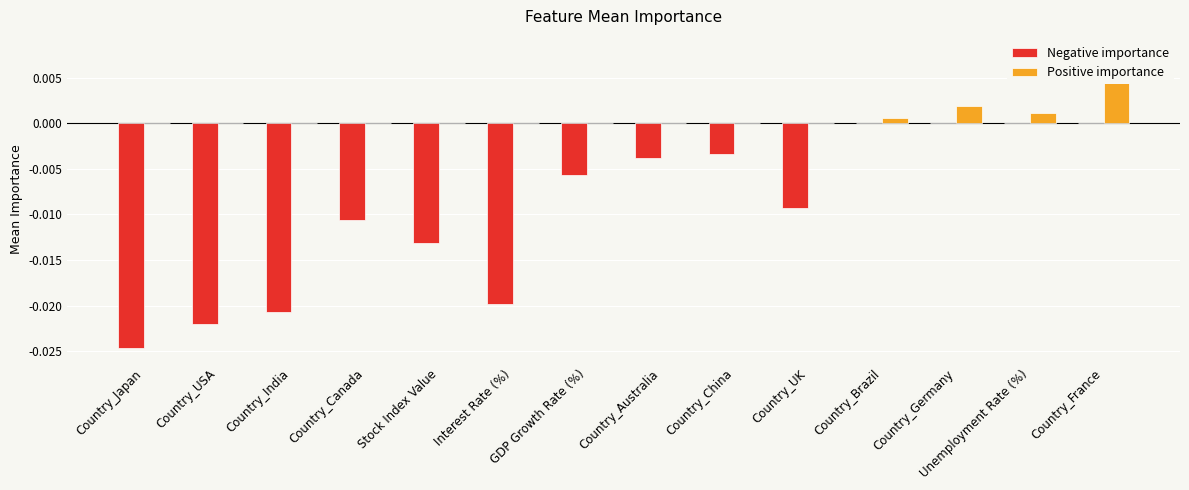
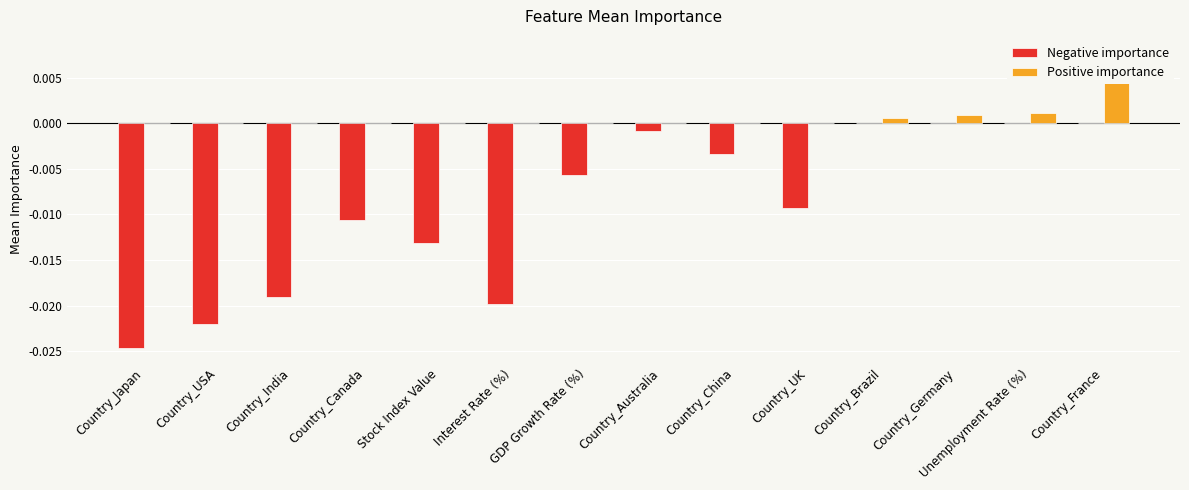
Negative importance, Country_India: -0.021 -> -0.019
Negative importance, Country_Australia: -0.004 -> -0.001
Positive importance, Country_Germany: 0.002 -> 0.001
